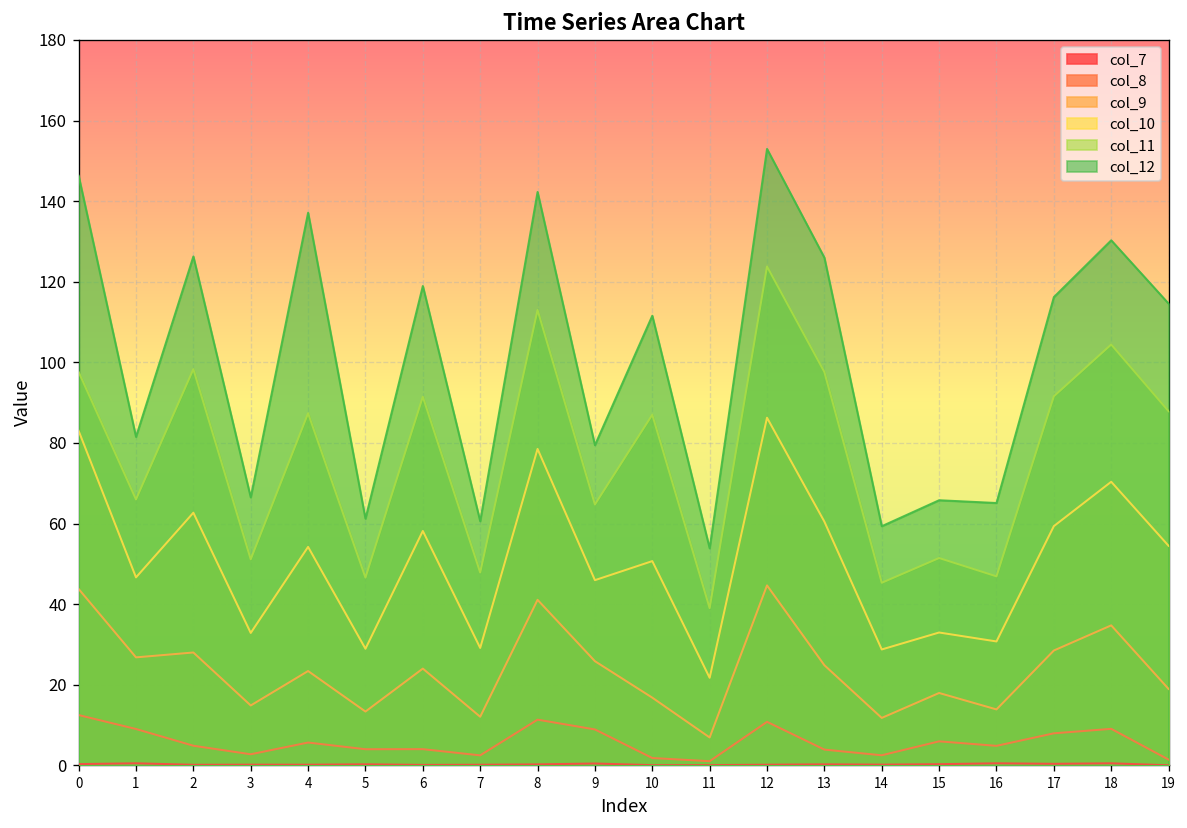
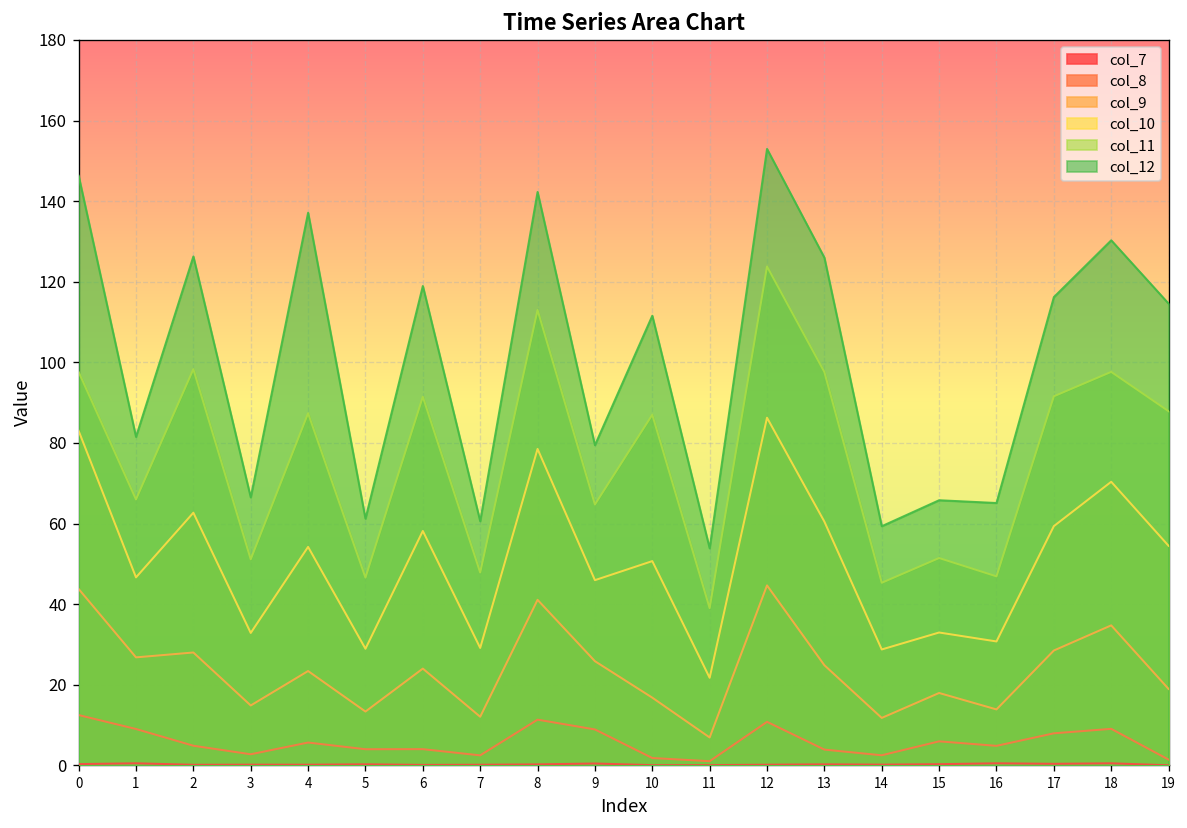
col_11, 18: 104 -> 98
